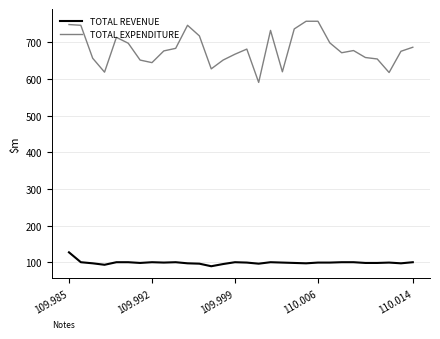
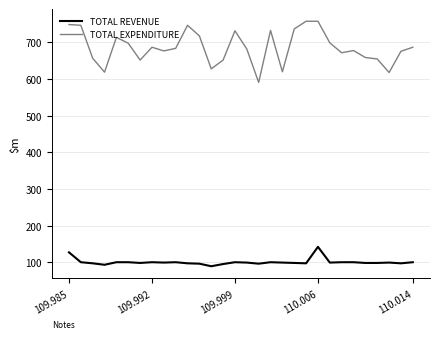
TOTAL EXPENDITURE, 109.992: 650 -> 690
TOTAL EXPENDITURE, 109.999: 670 -> 730
TOTAL REVENUE, 110.006: 100 -> 140
